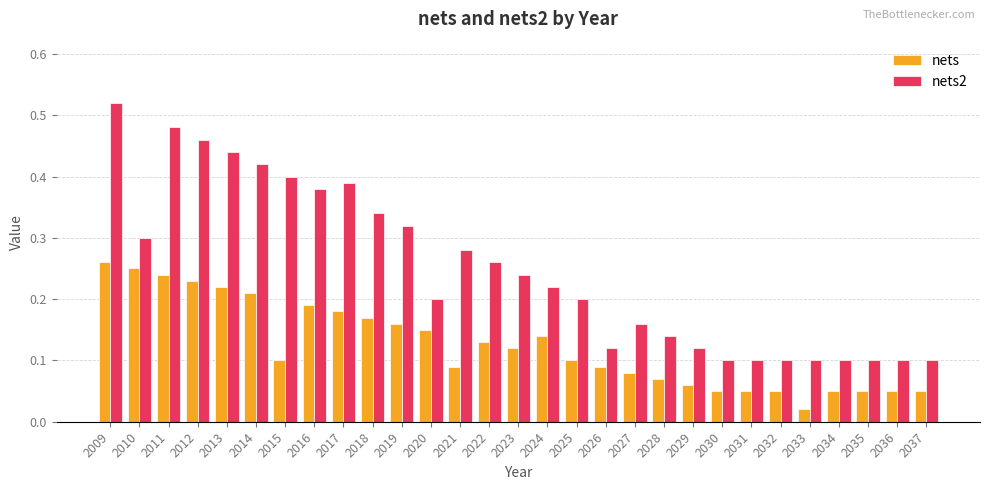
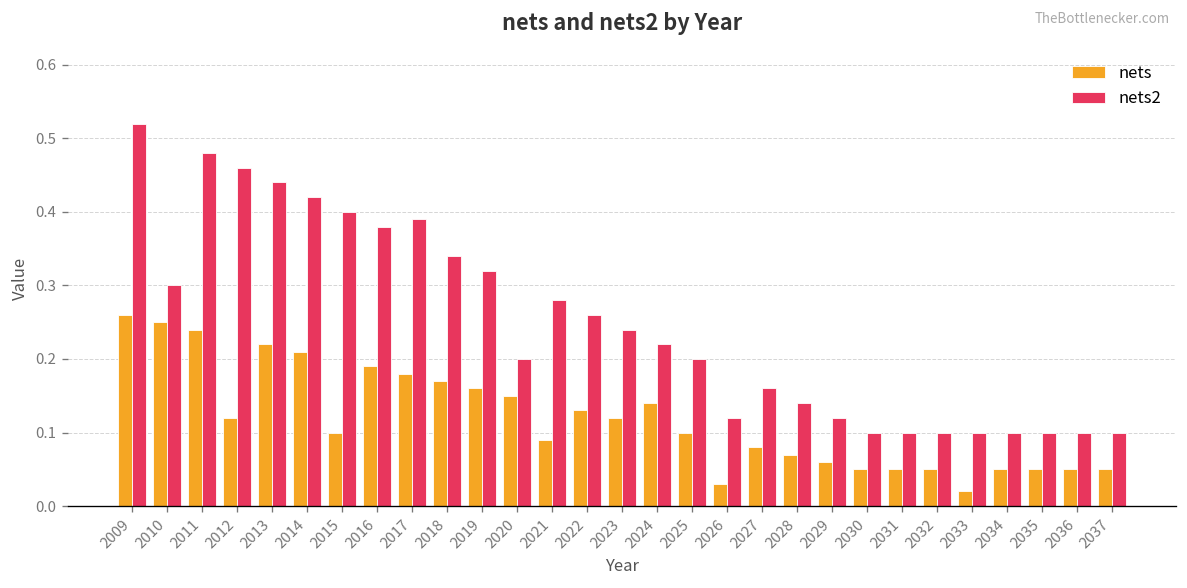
nets, 2012: 0.23 -> 0.12
nets, 2026: 0.09 -> 0.03
